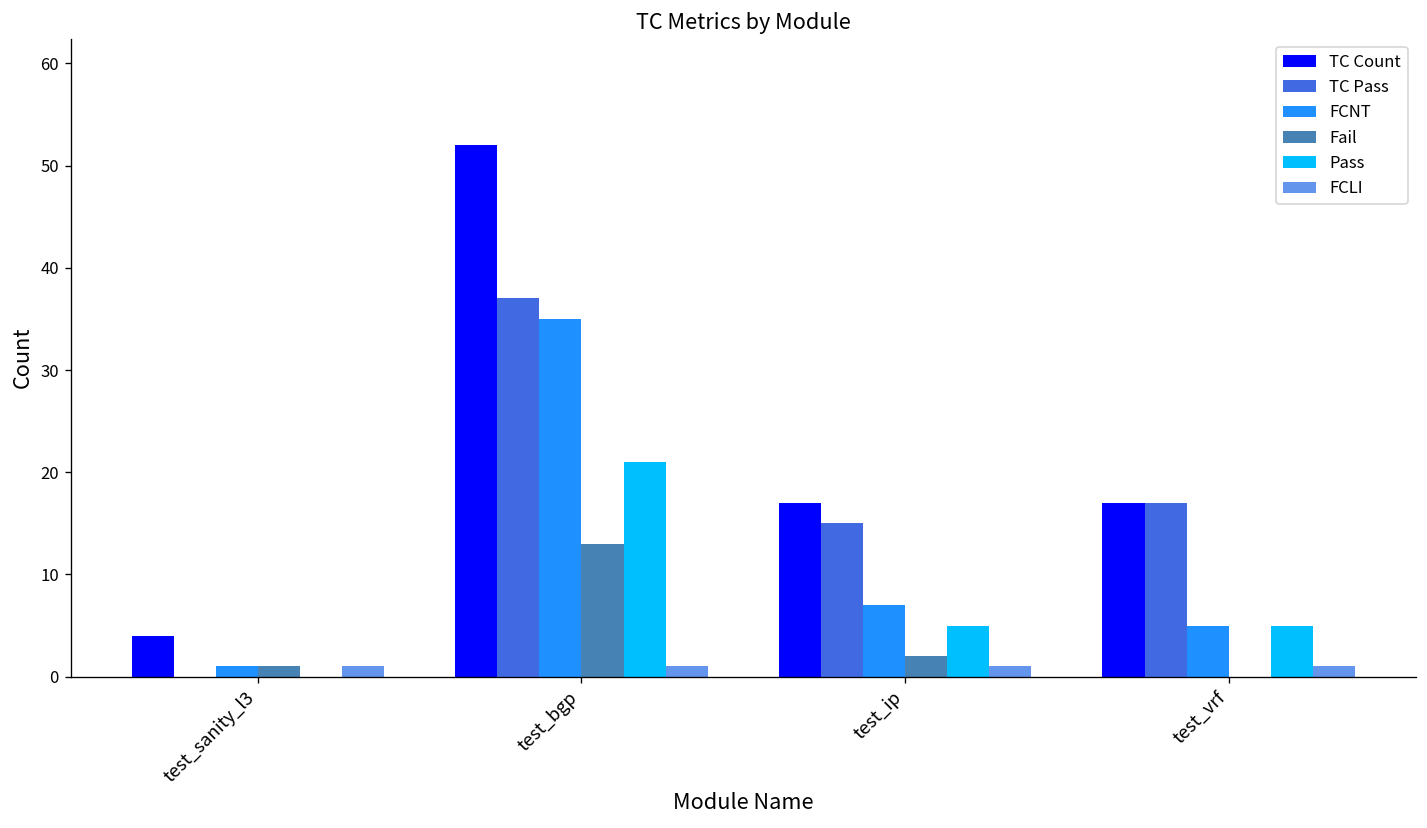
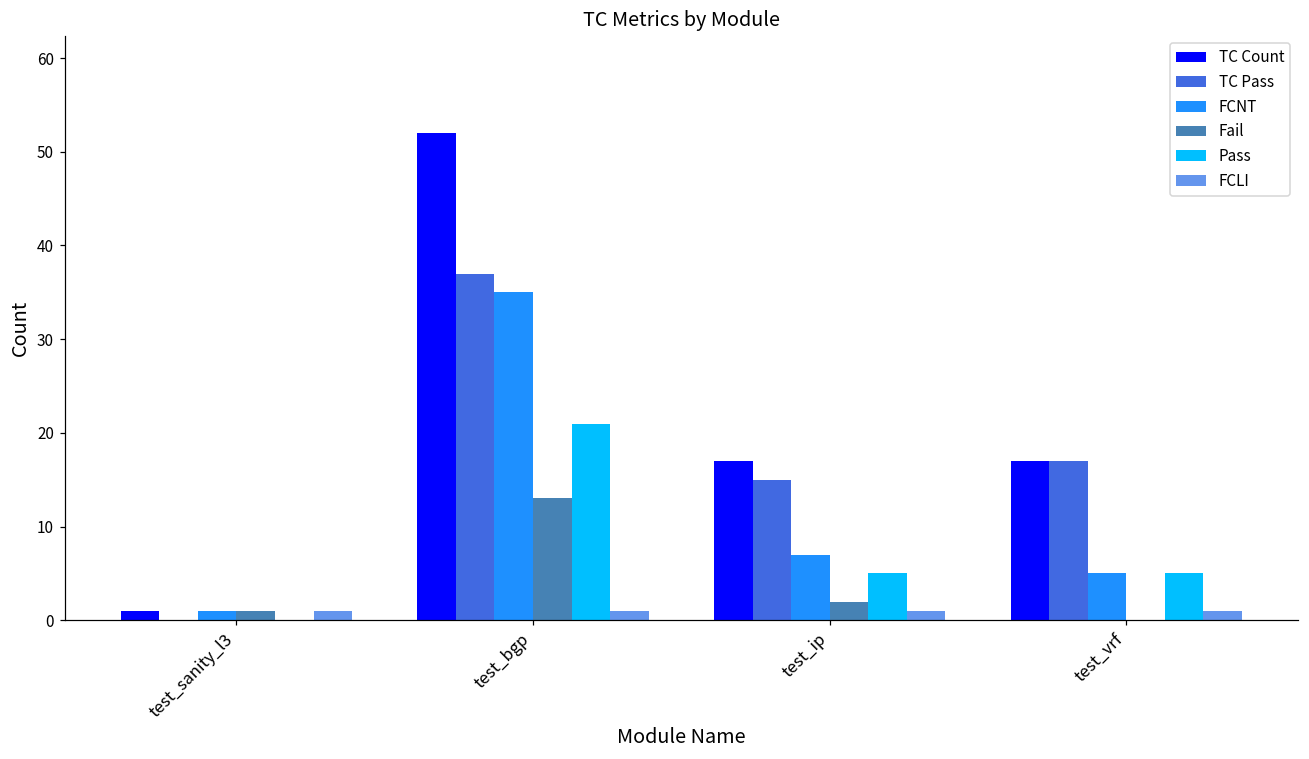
TC Count, test_sanity_l3: 4 -> 1
